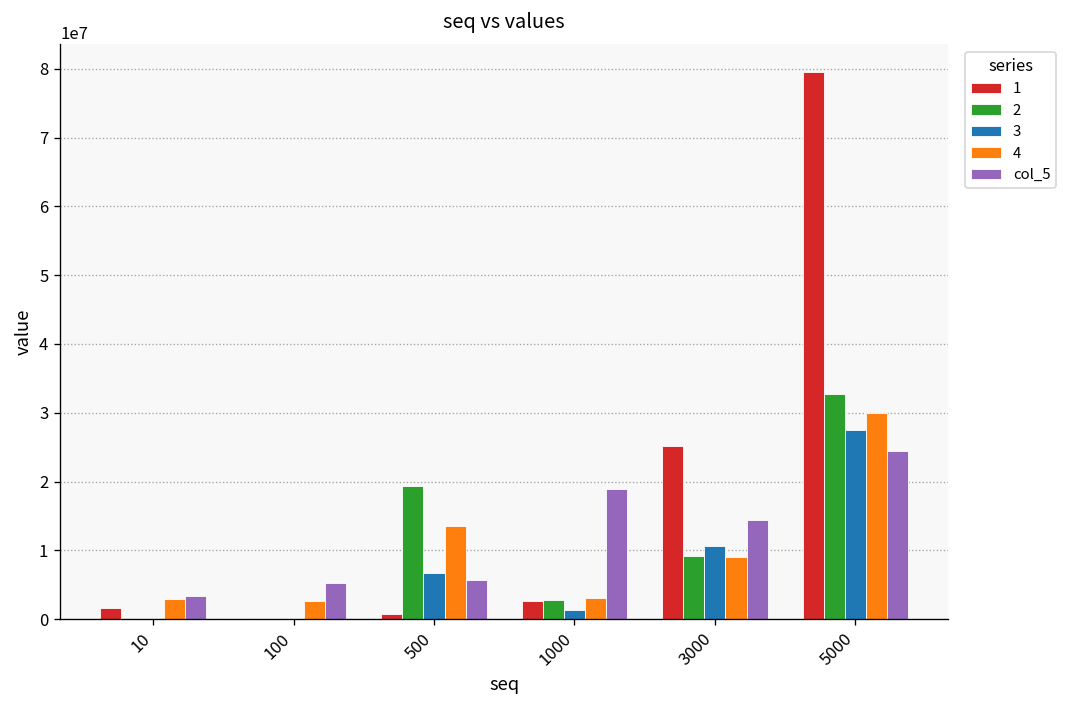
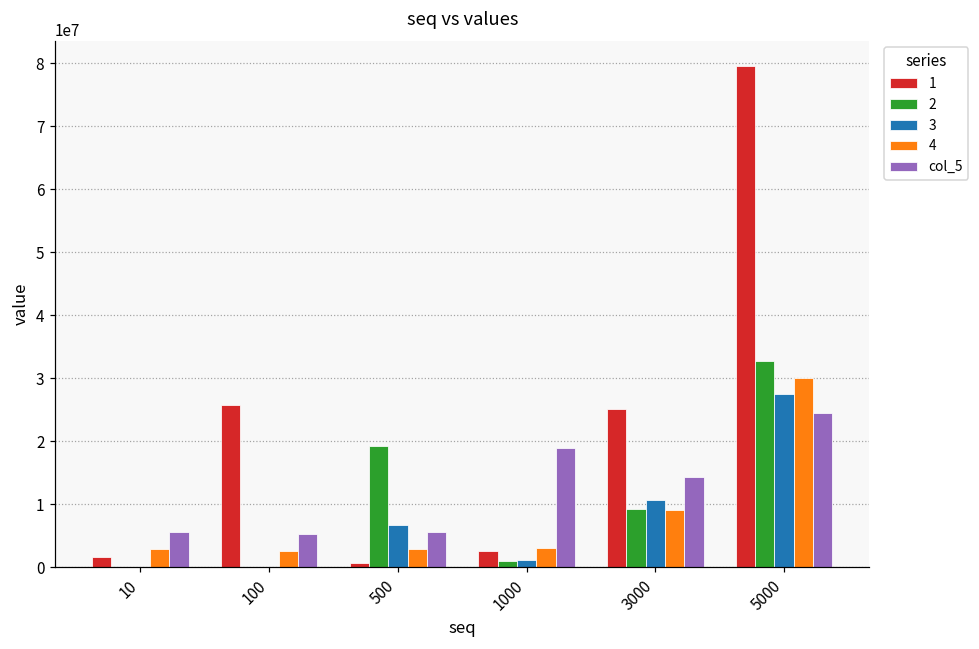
col_5, 10: 3000000 -> 6000000
1, 100: 0 -> 26000000
4, 500: 14000000 -> 3000000
2, 1000: 3000000 -> 1000000
